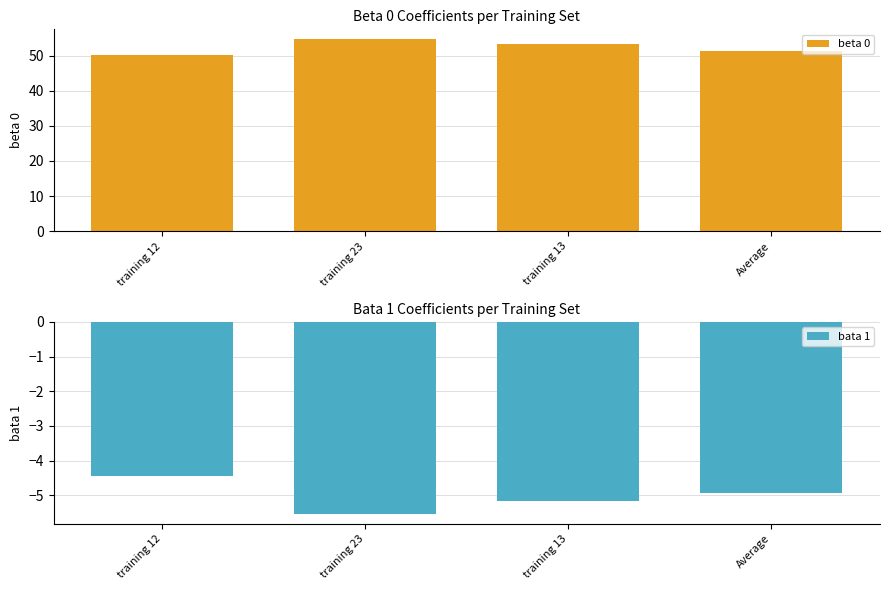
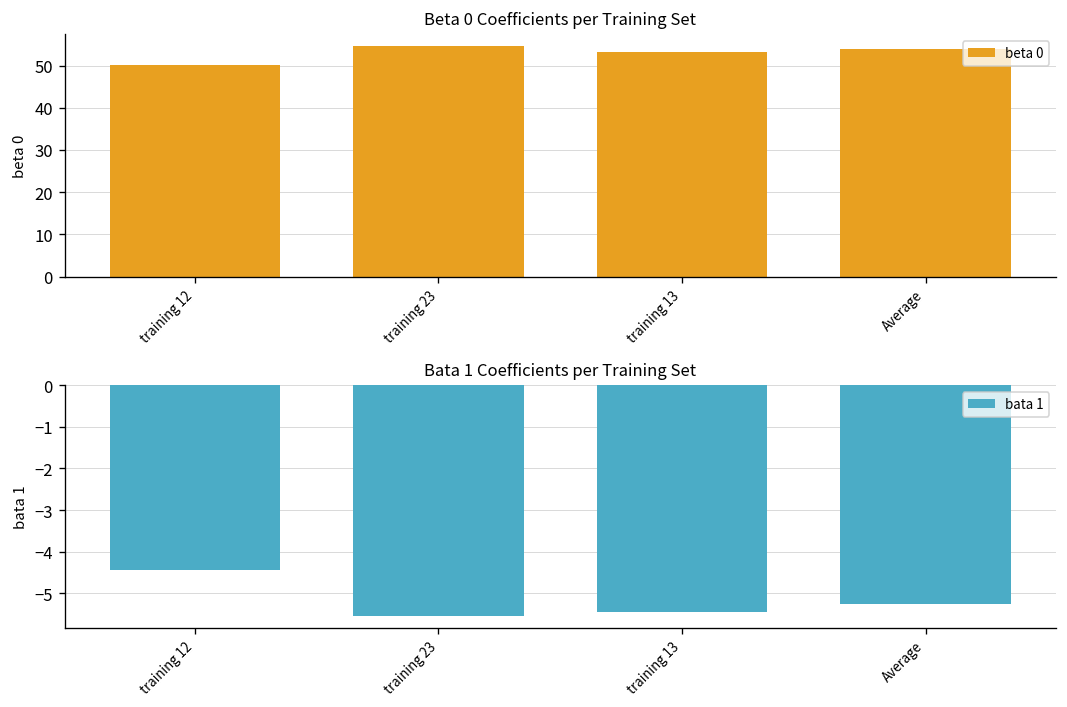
Beta 0 Coefficients per Training Set, Average: 51 -> 54
Bata 1 Coefficients per Training Set, training 13: -5.2 -> -5.4
Bata 1 Coefficients per Training Set, Average: -4.9 -> -5.3
